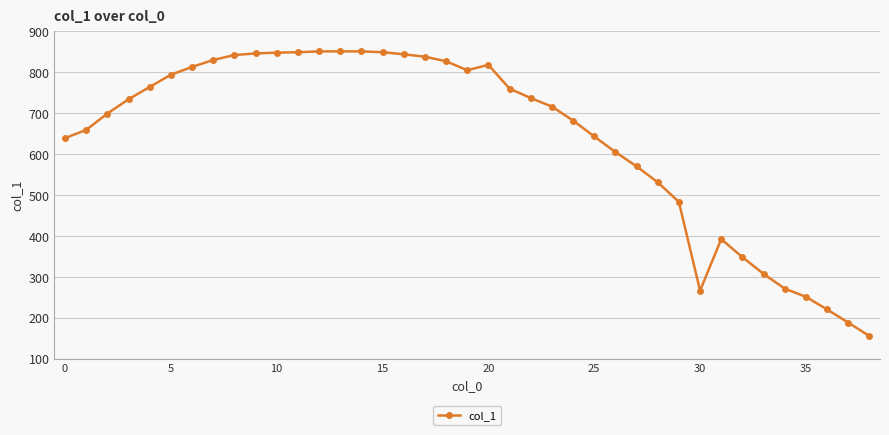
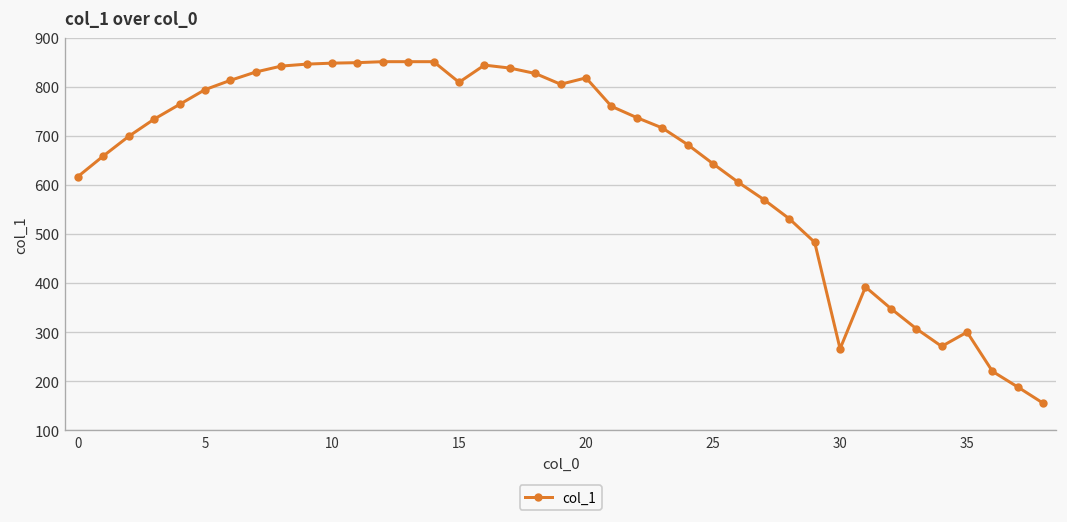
0: 640 -> 620
15: 850 -> 810
35: 250 -> 300
